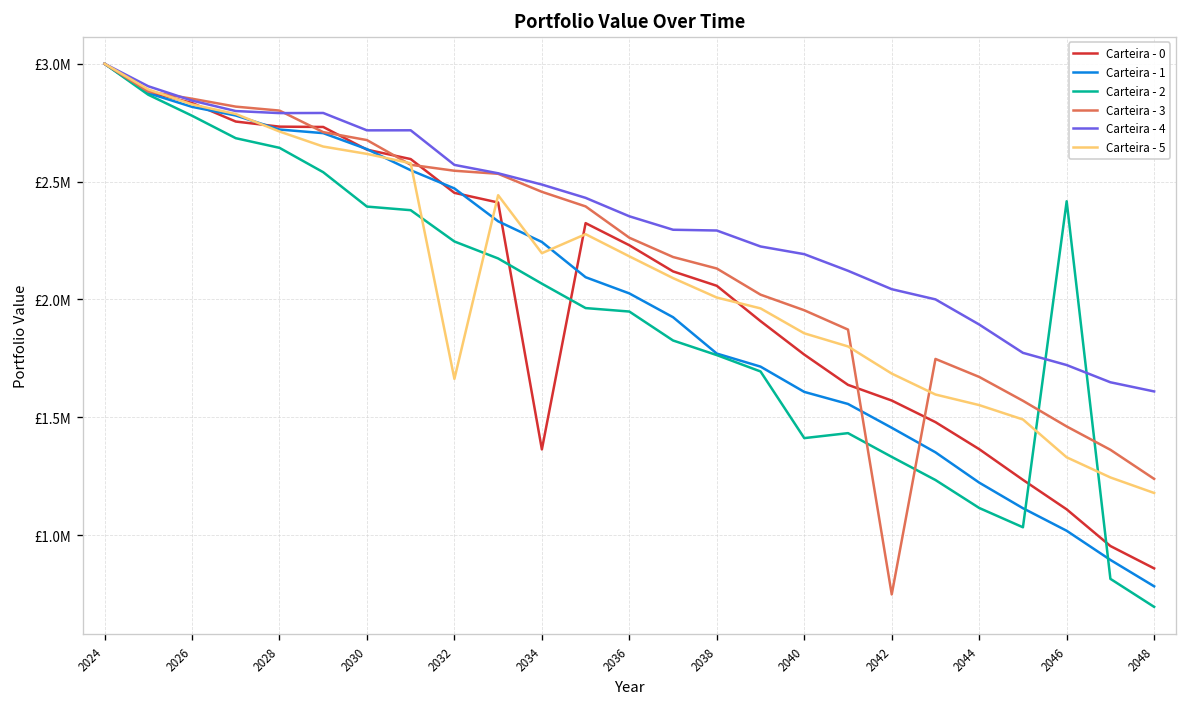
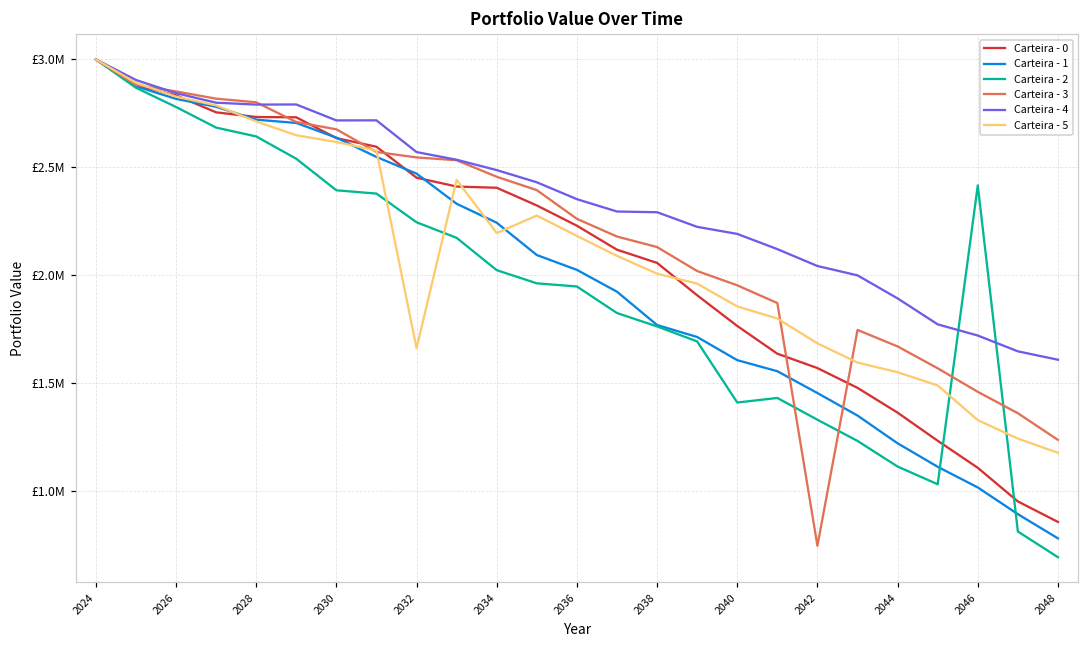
Carteira - 0, 2034: £1360000 -> £2410000
Carteira - 2, 2034: £2070000 -> £2020000
